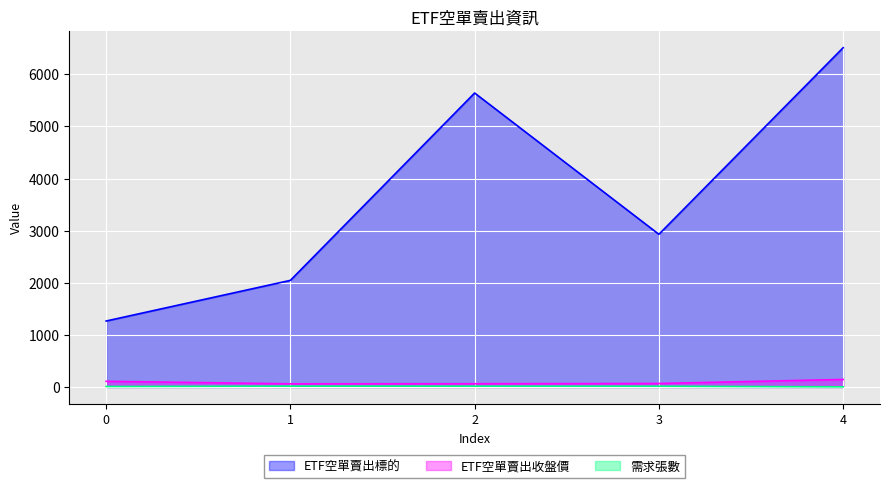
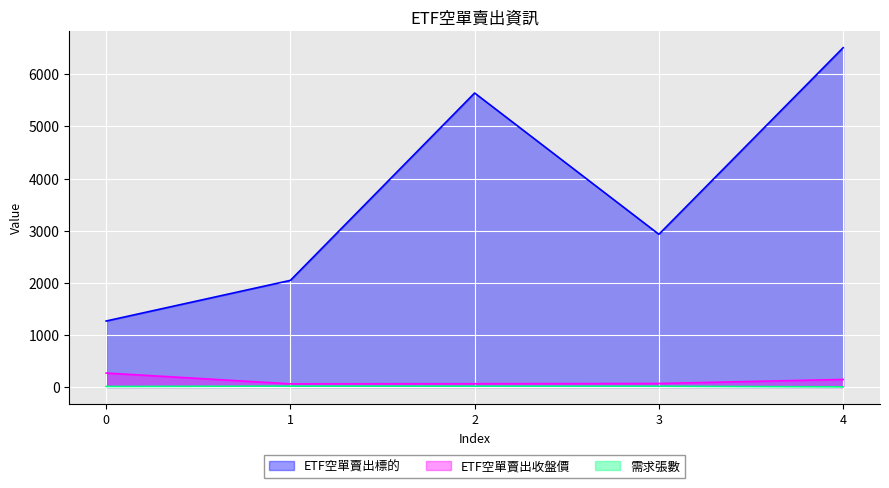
ETF空單賣出收盤價, 0: 100 -> 300
